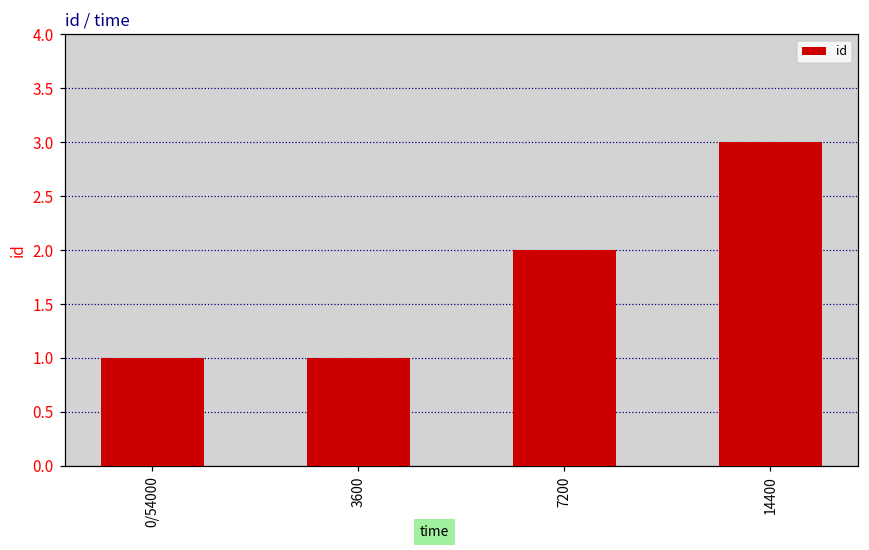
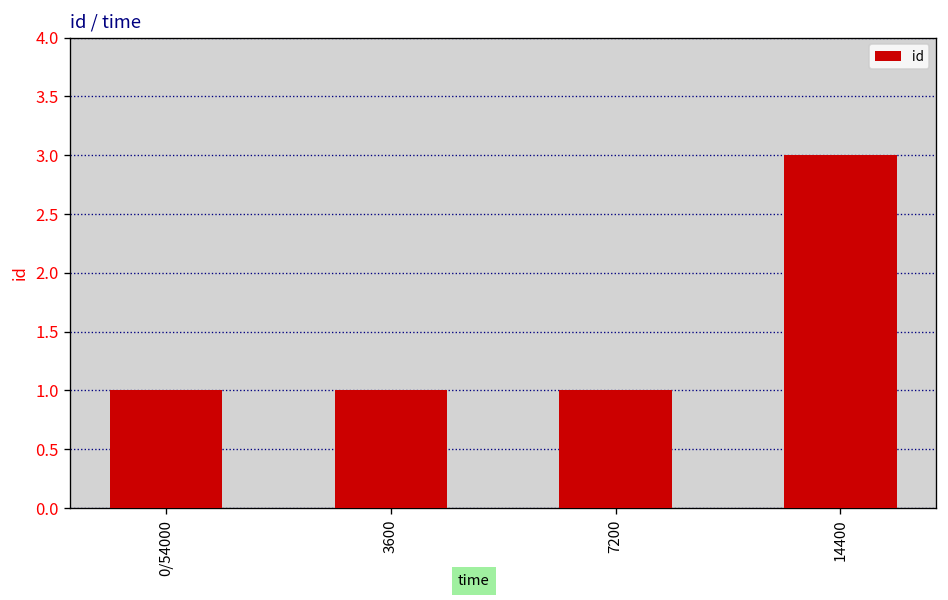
7200: 2 -> 1
